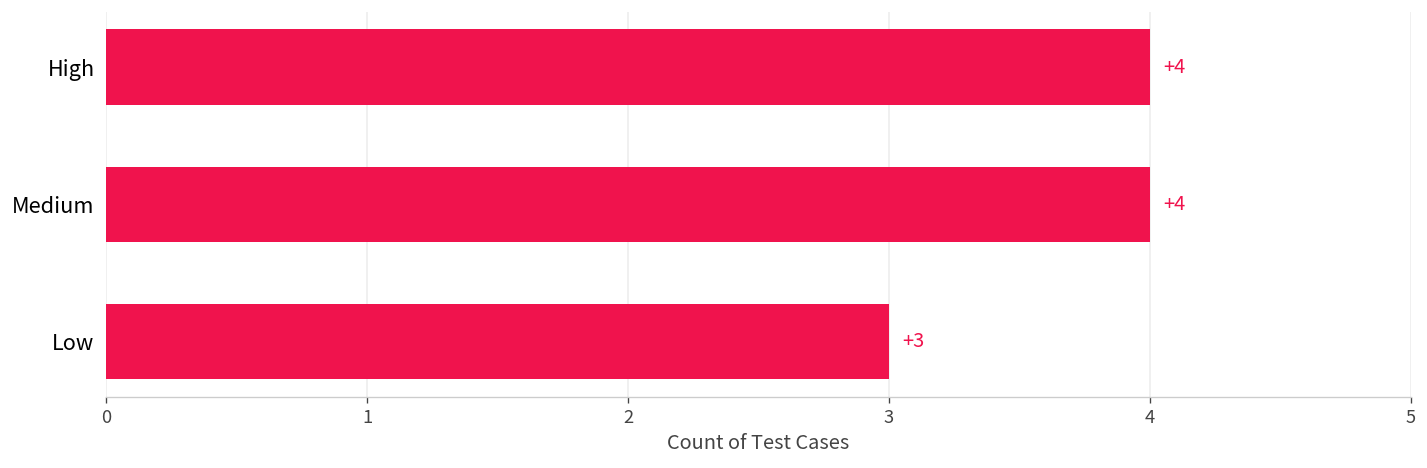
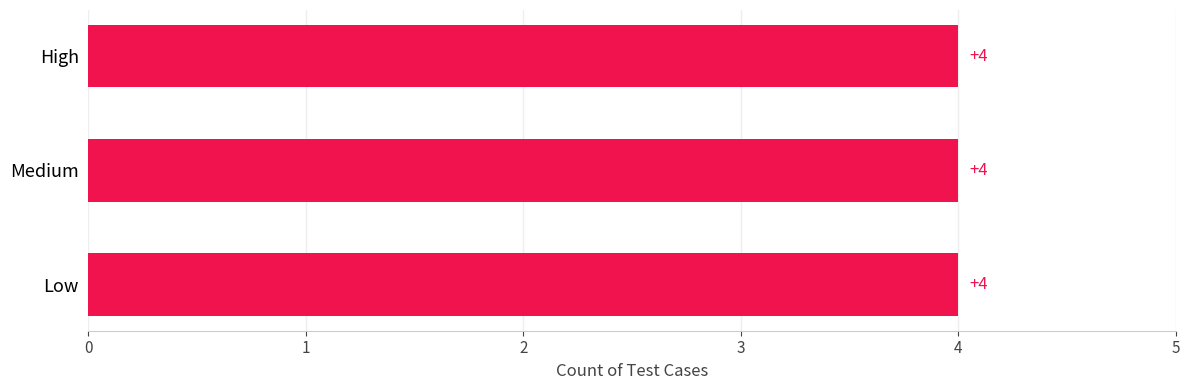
Low: +3 -> +4
